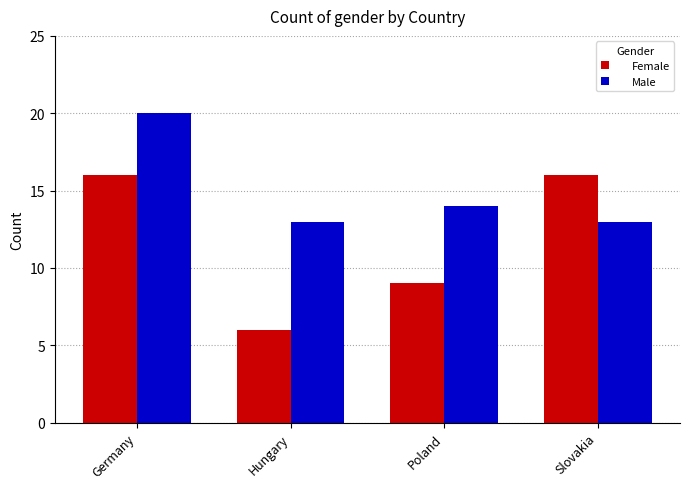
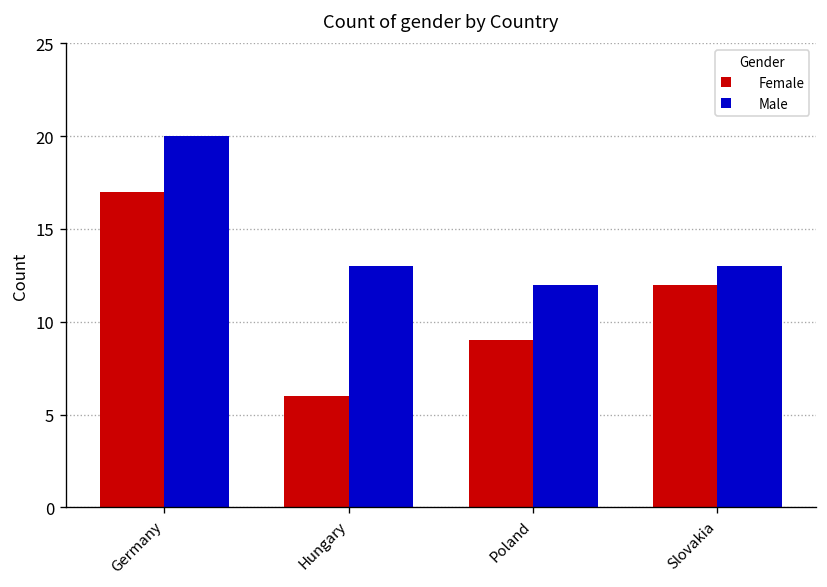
Female, Germany: 16 -> 17
Male, Poland: 14 -> 12
Female, Slovakia: 16 -> 12
